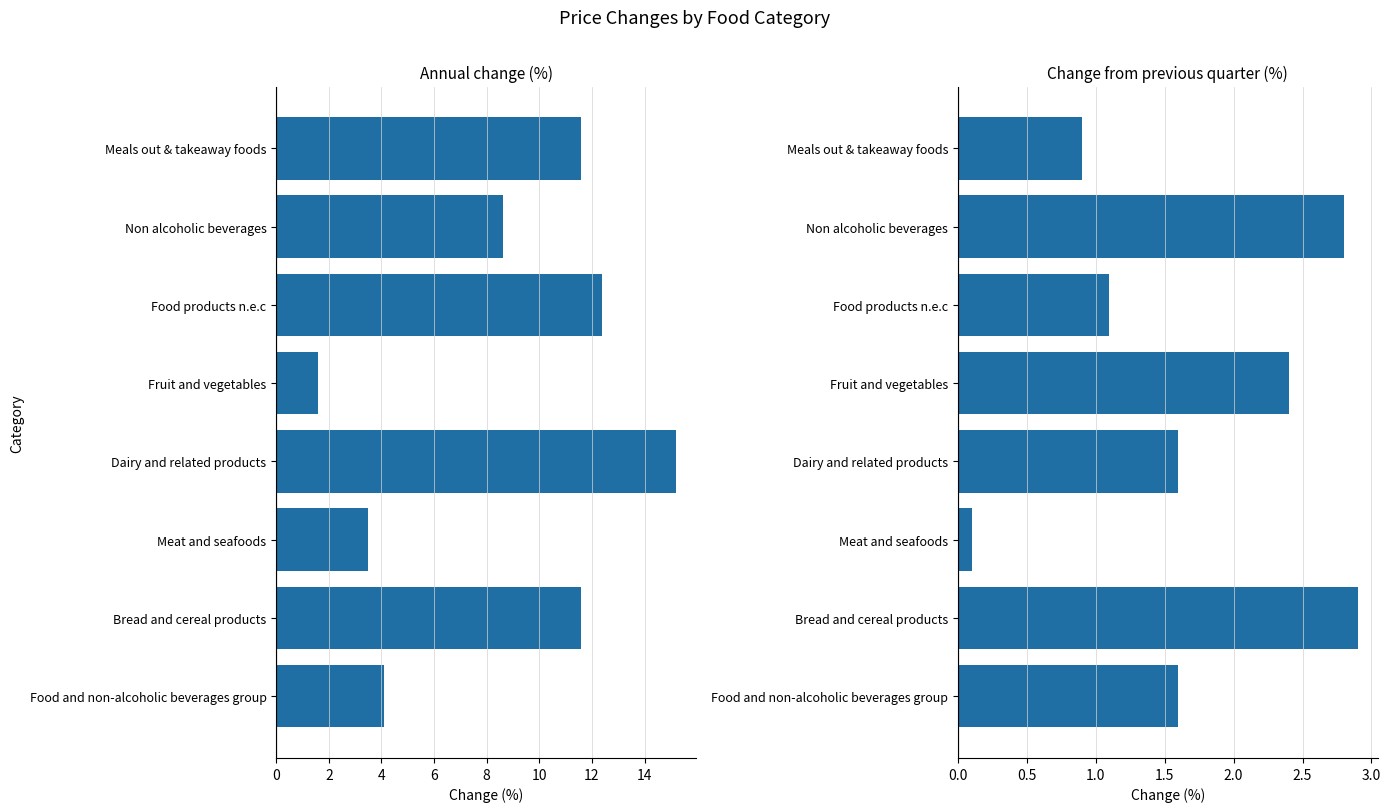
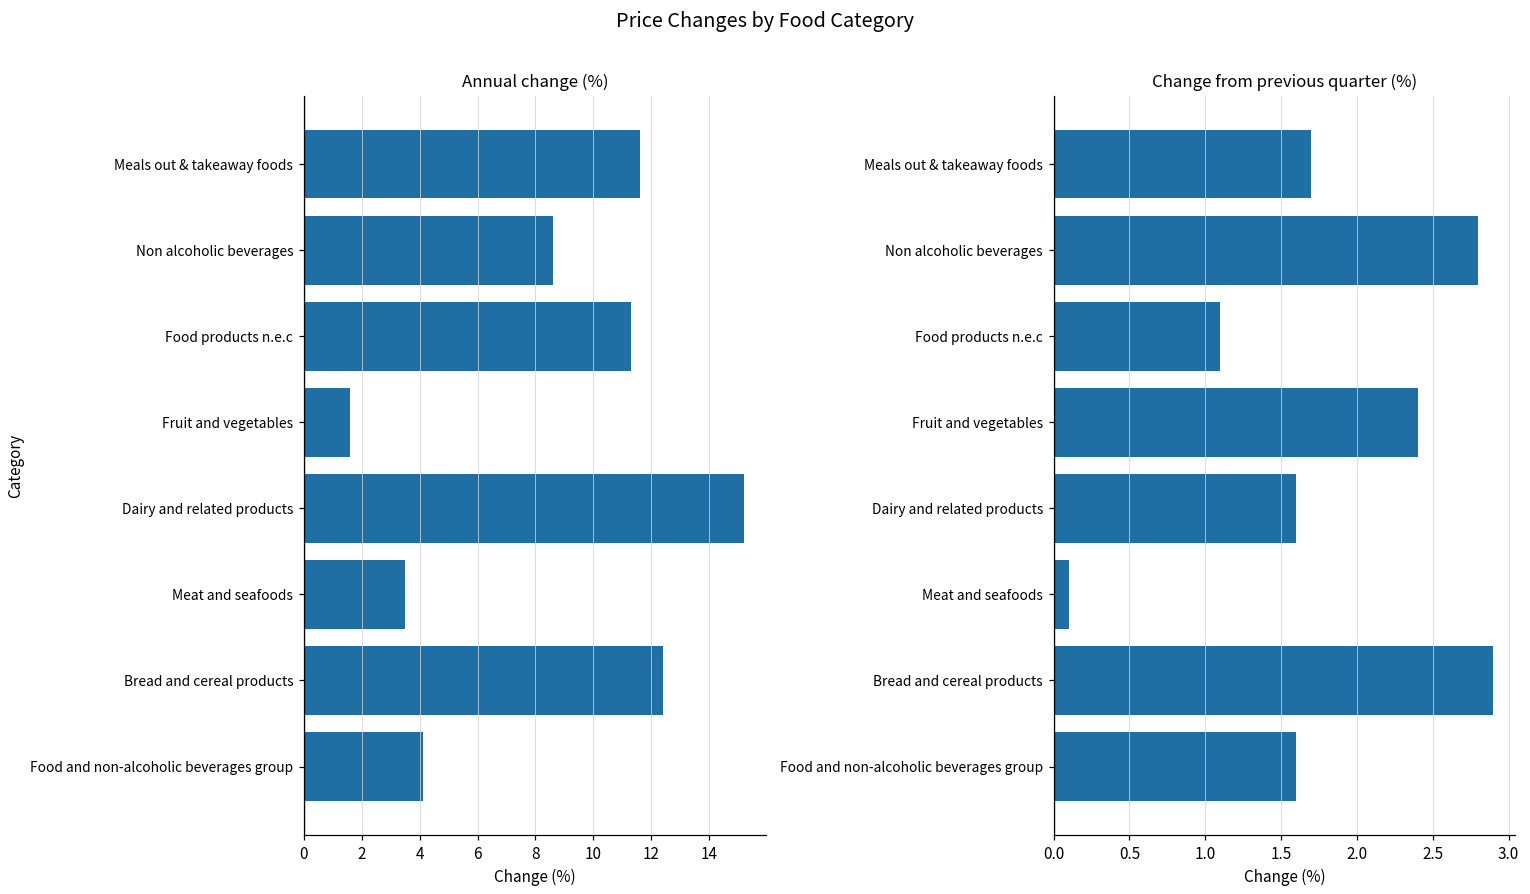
Annual change (%), Food products n.e.c: 12.4 -> 11.3
Annual change (%), Bread and cereal products: 11.6 -> 12.4
Change from previous quarter (%), Meals out & takeaway foods: 0.9 -> 1.7
